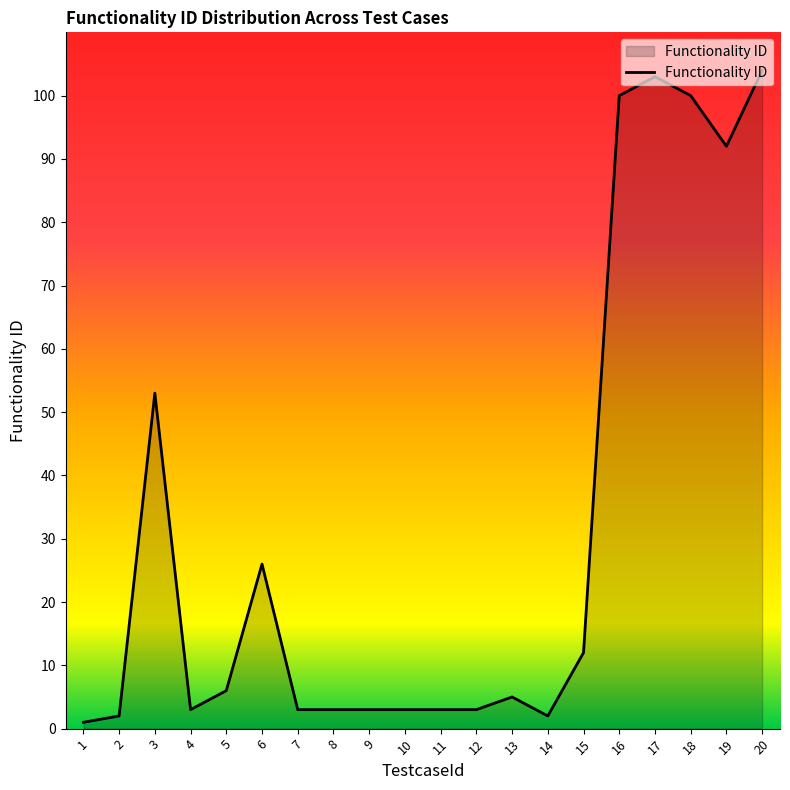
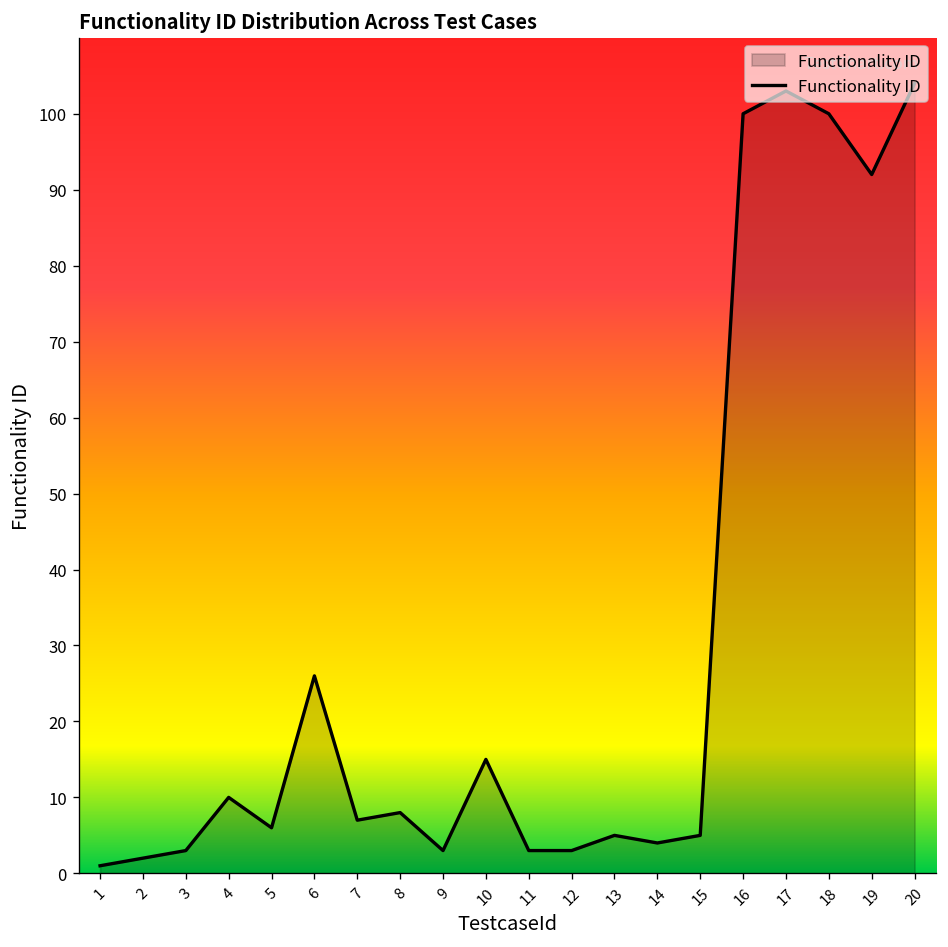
3: 53 -> 3
4: 3 -> 10
7: 3 -> 7
8: 3 -> 8
10: 3 -> 15
14: 2 -> 4
15: 12 -> 5
